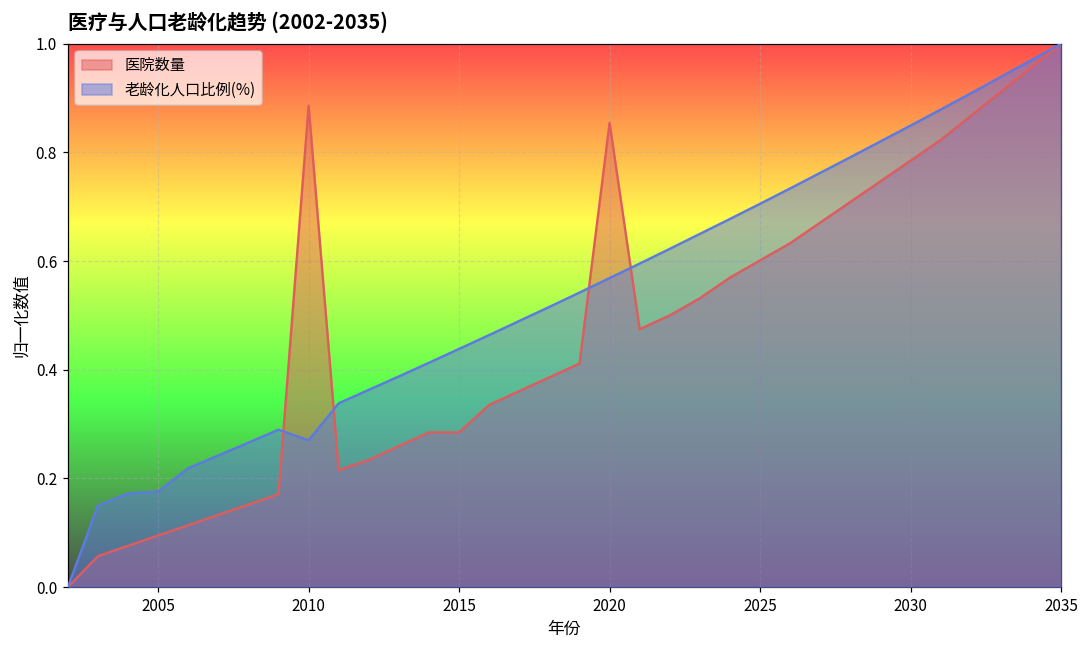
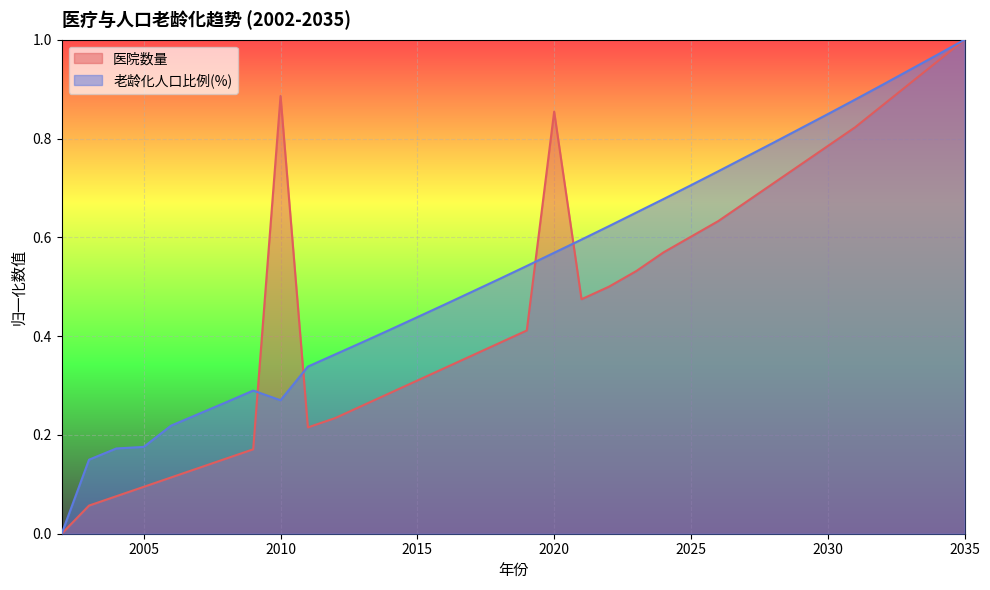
医院数量, 2015: 0.28 -> 0.31
